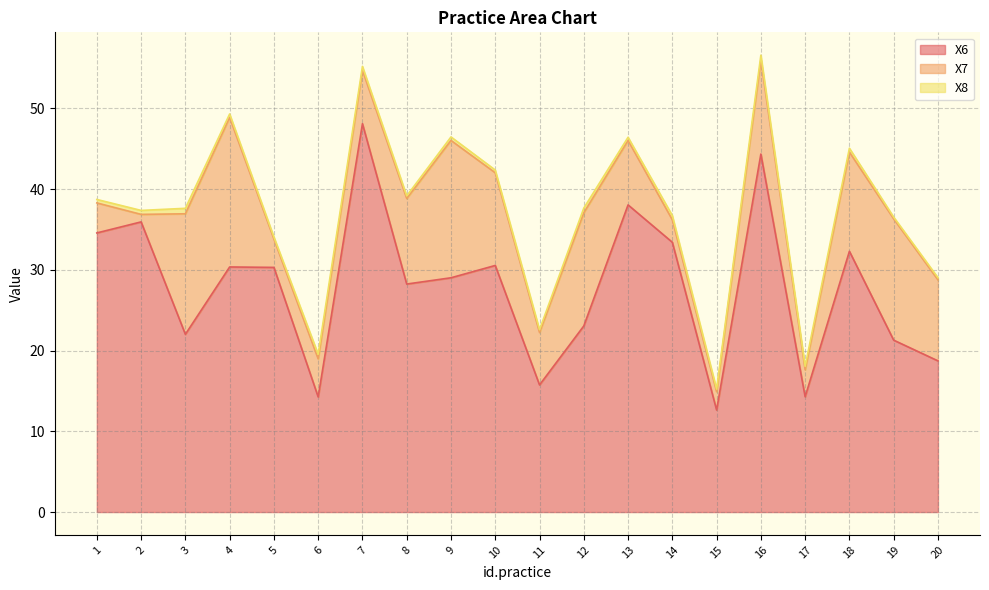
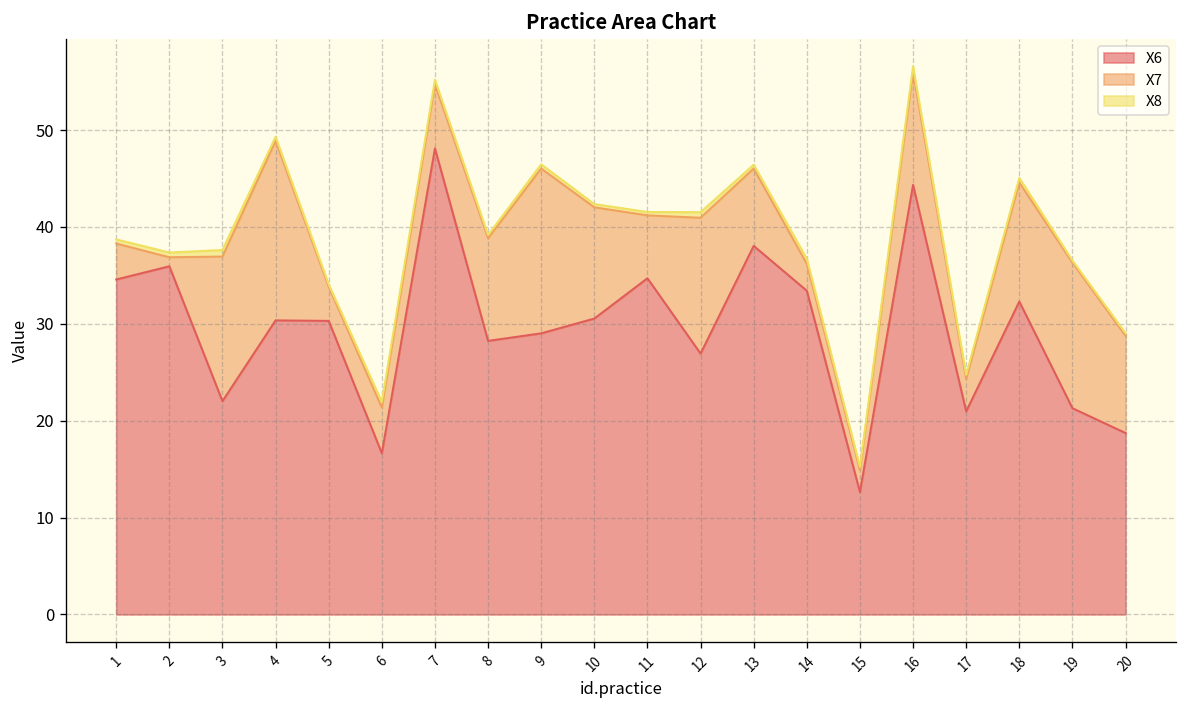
X6, 6: 14 -> 17
X6, 11: 16 -> 35
X6, 12: 23 -> 27
X6, 17: 14 -> 21
